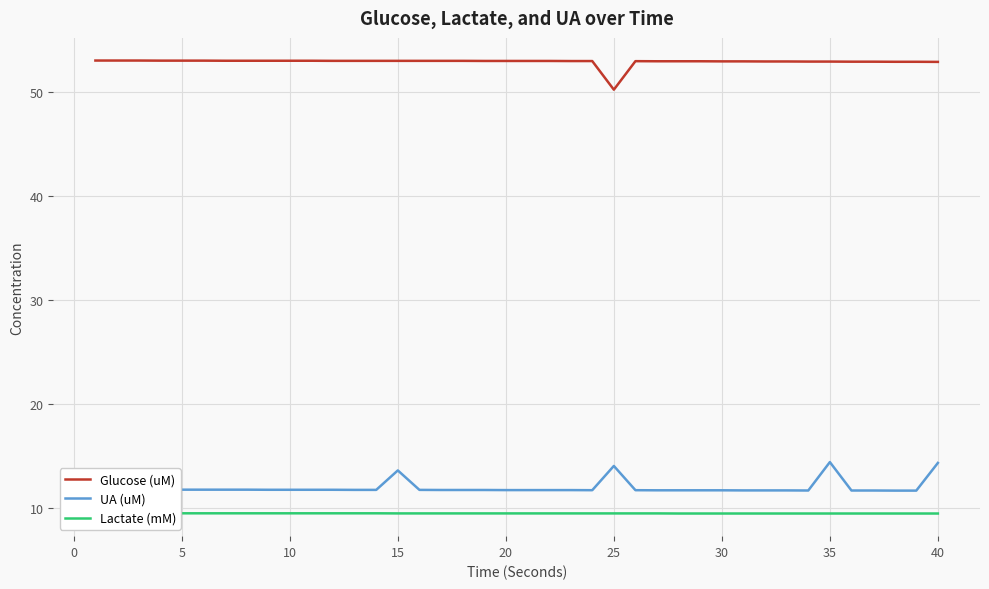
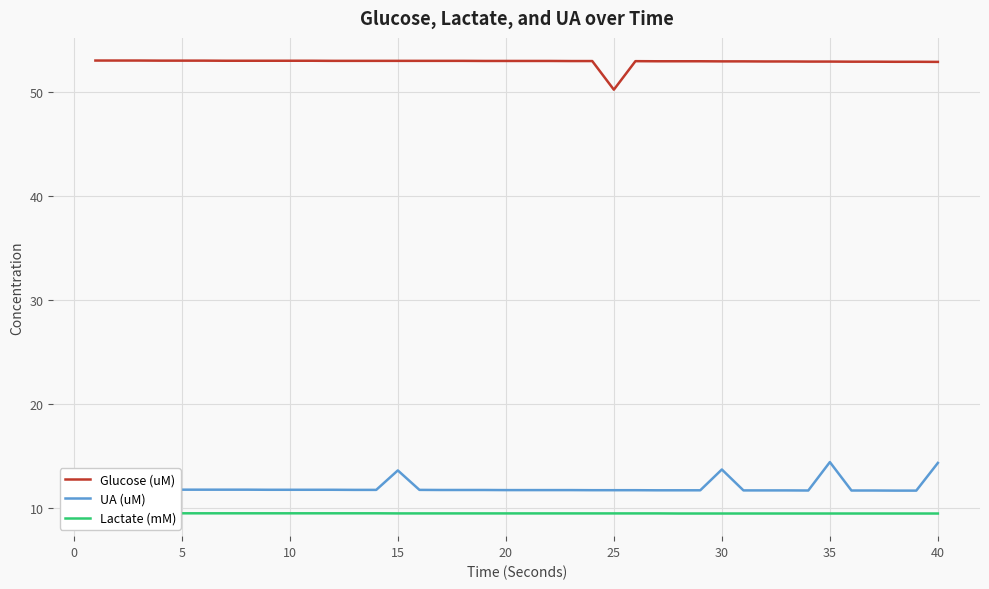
UA (uM), 25: 14.0 -> 11.7
UA (uM), 30: 11.7 -> 13.7
